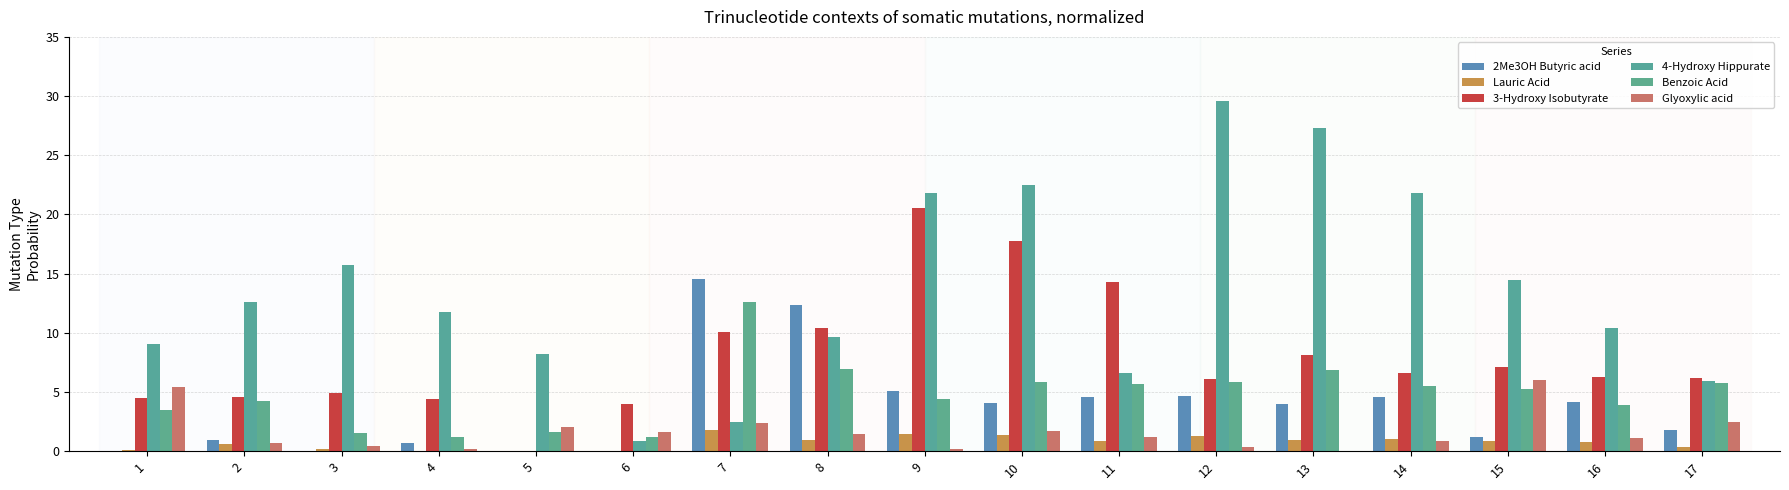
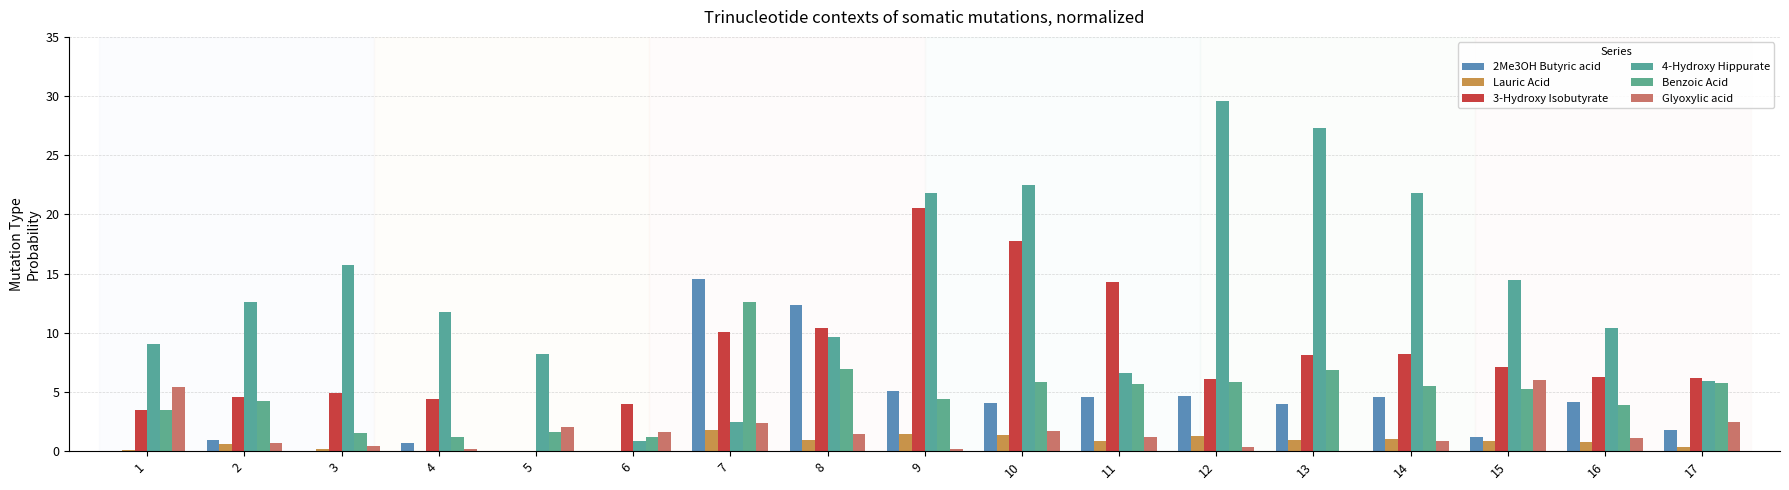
3-Hydroxy Isobutyrate, 1: 4.5 -> 3.5
3-Hydroxy Isobutyrate, 14: 6.6 -> 8.2
